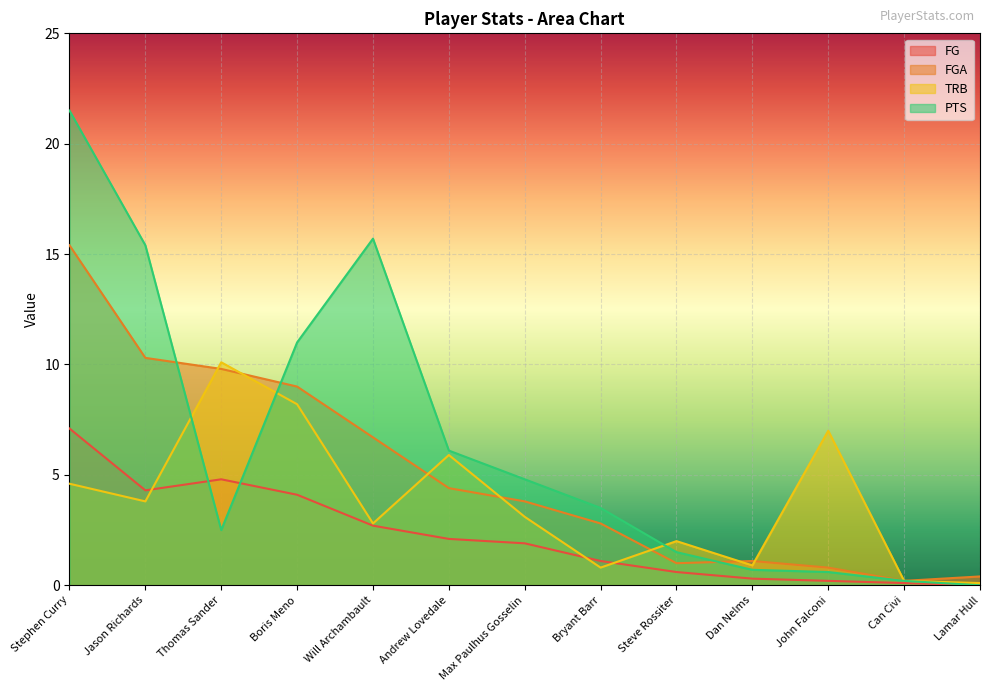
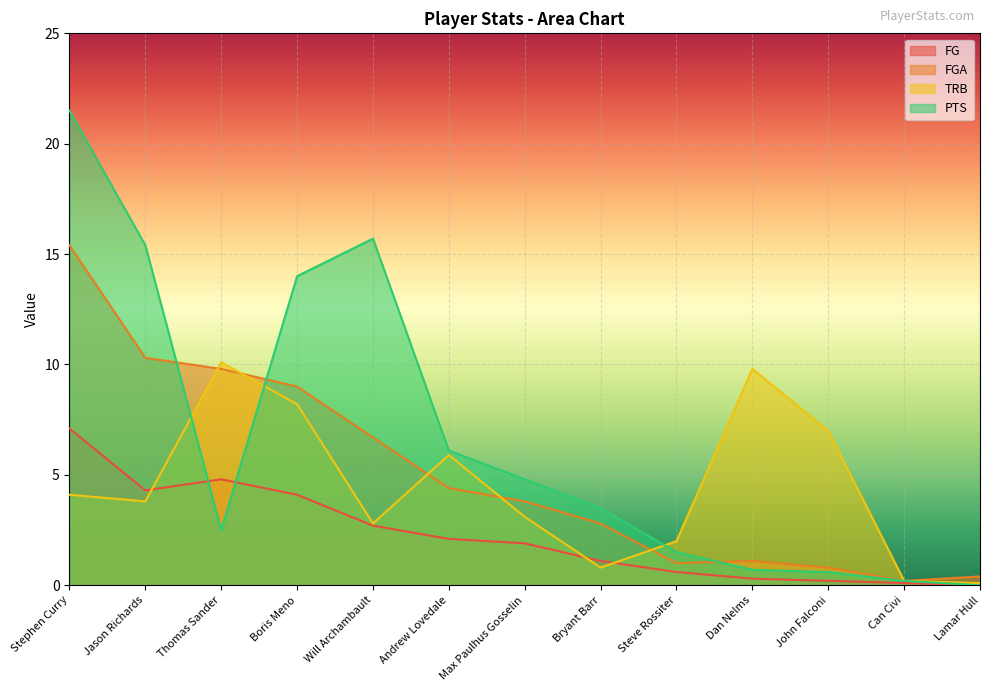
TRB, Stephen Curry: 4.6 -> 4.1
PTS, Boris Meno: 11 -> 14
TRB, Dan Nelms: 0.9 -> 9.8
